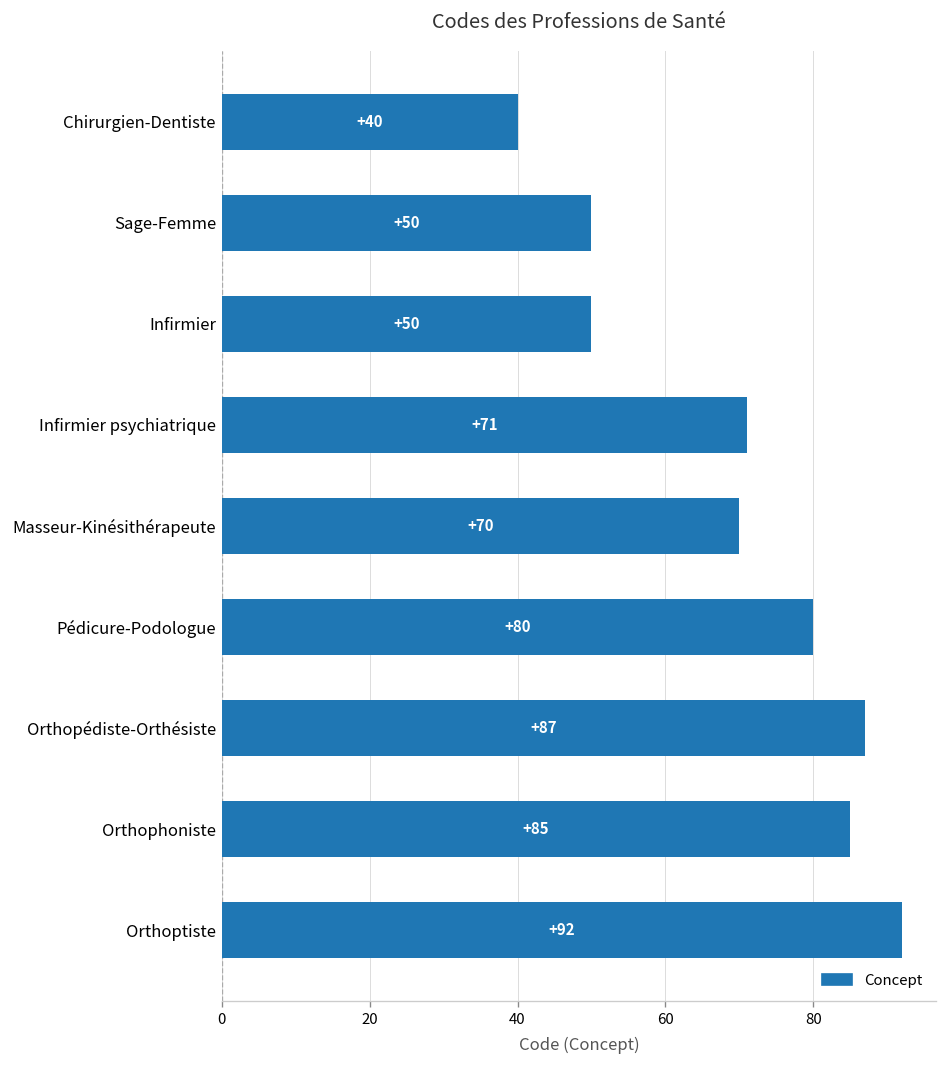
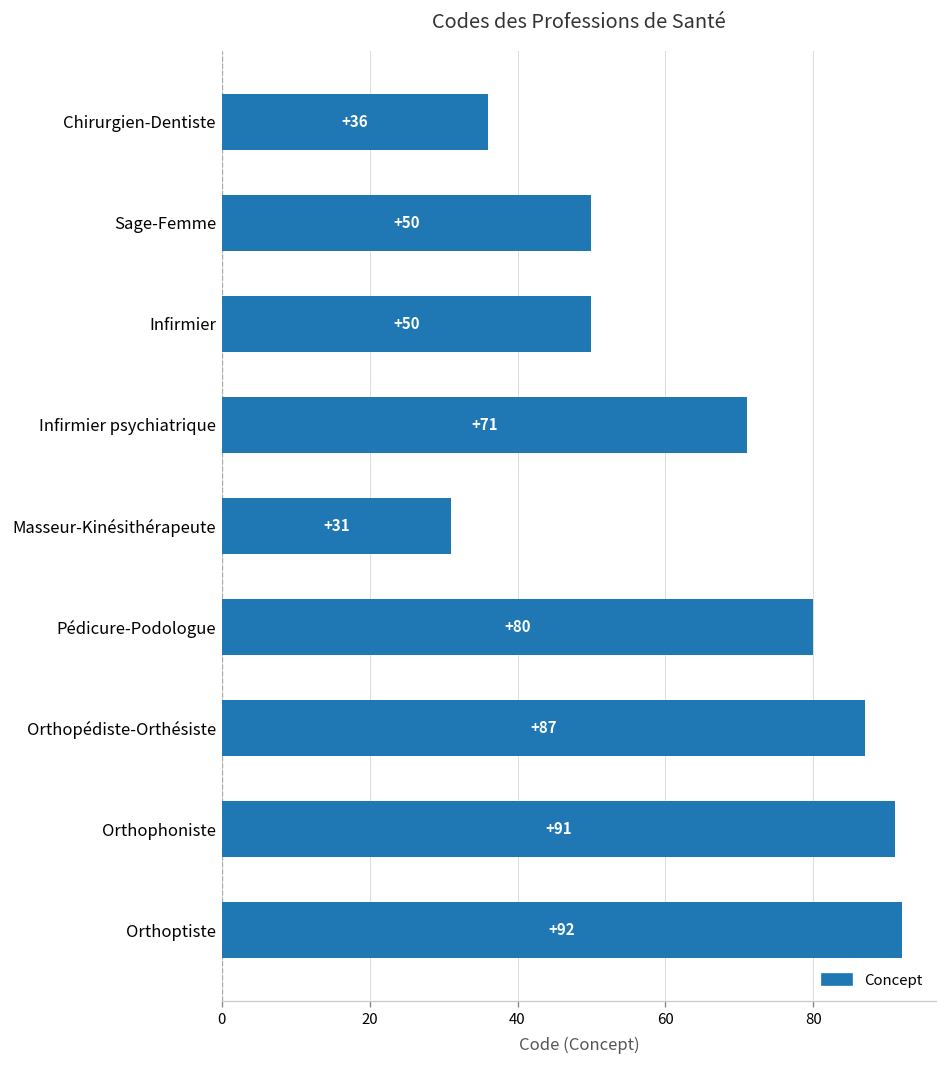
Chirurgien-Dentiste: +40 -> +36
Masseur-Kinésithérapeute: +70 -> +31
Orthophoniste: +85 -> +91
